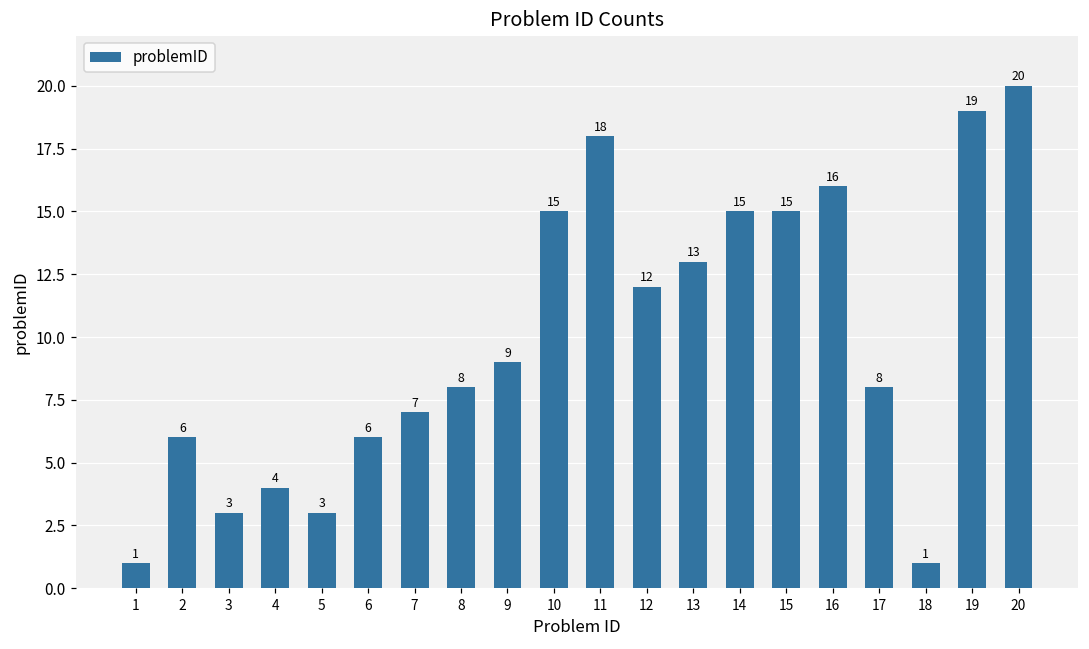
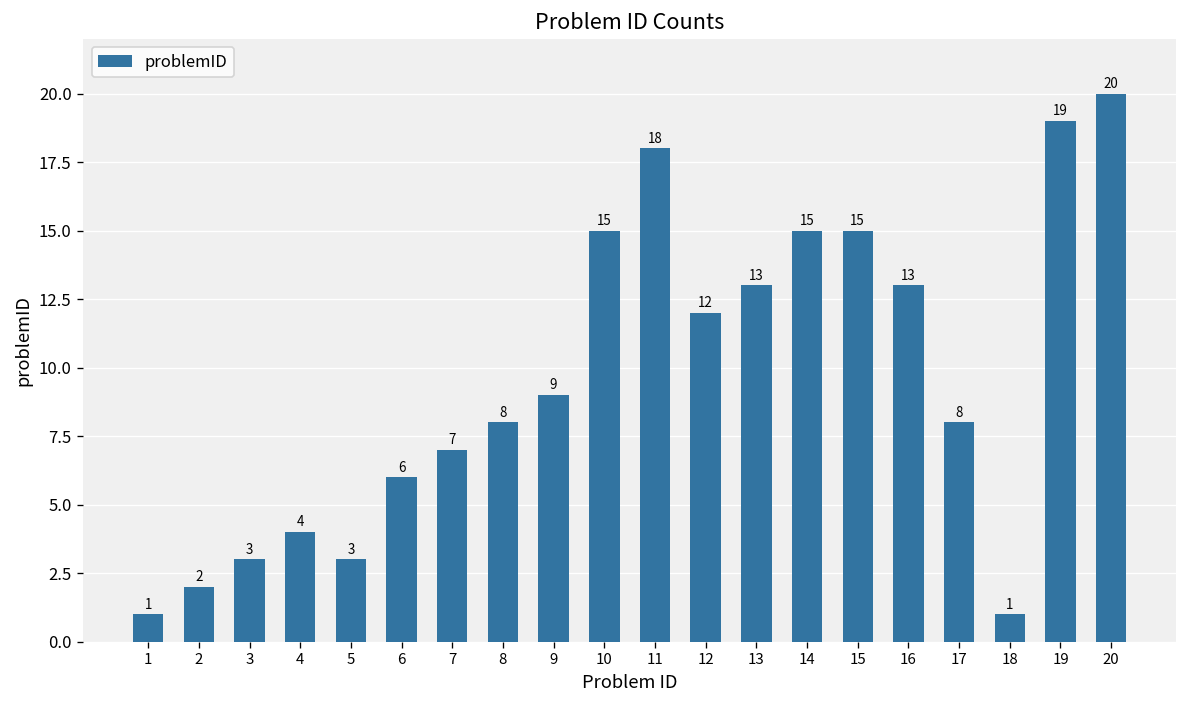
2: 6 -> 2
16: 16 -> 13
